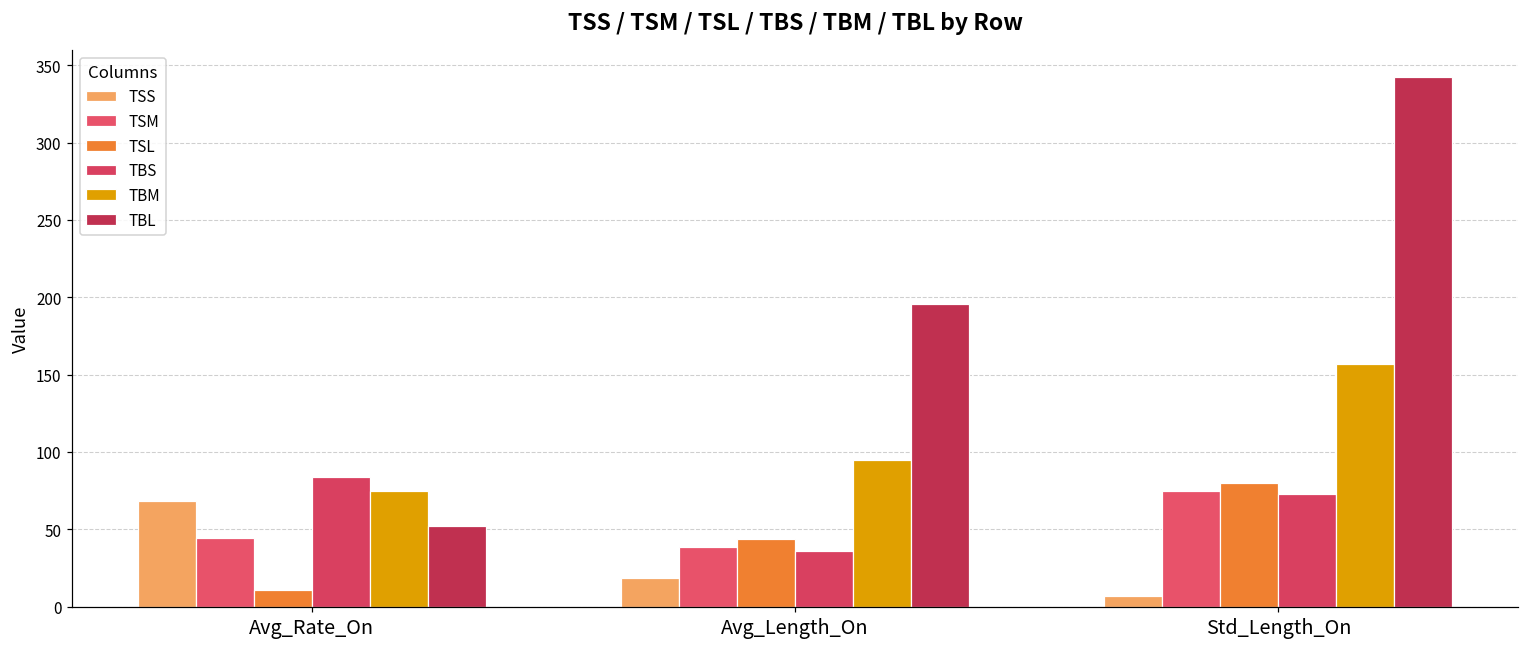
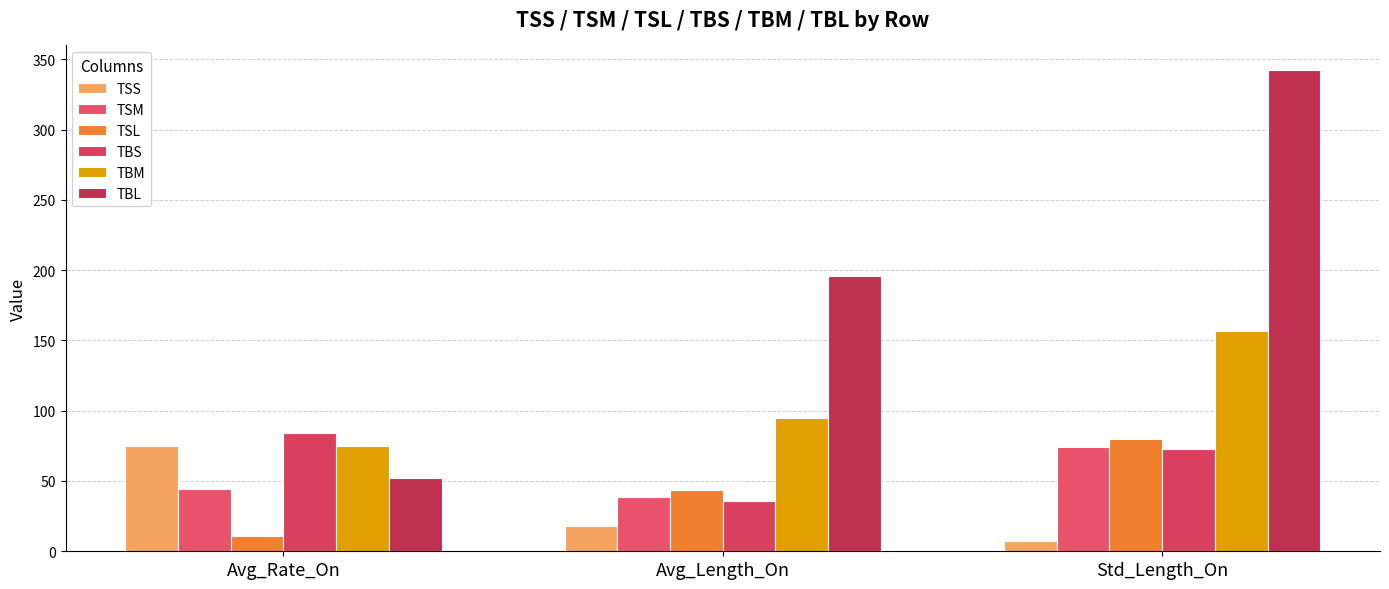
TSS, Avg_Rate_On: 68 -> 75
